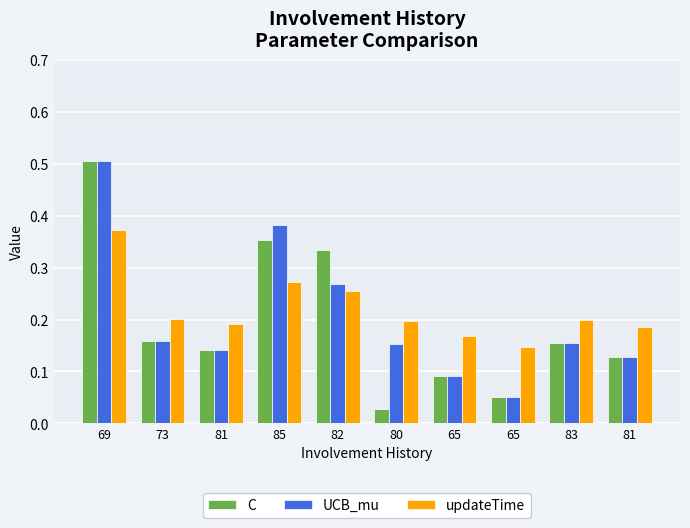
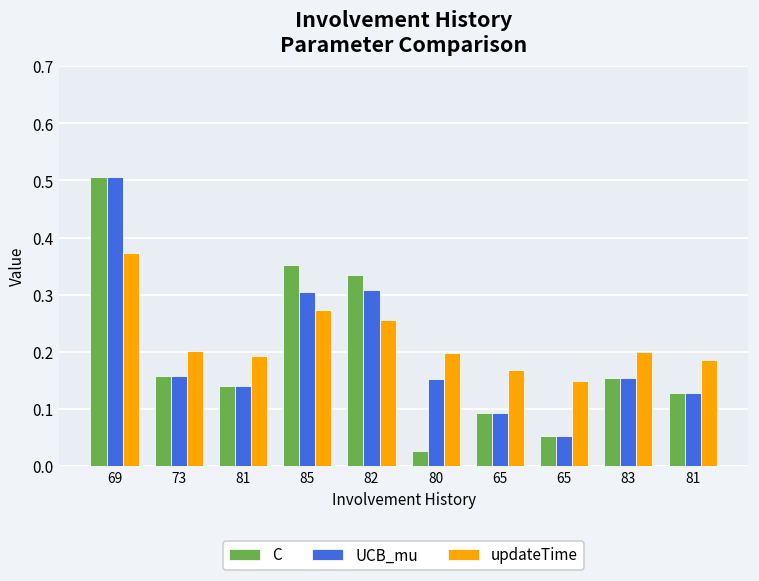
UCB_mu, 85: 0.38 -> 0.30
UCB_mu, 82: 0.27 -> 0.31
